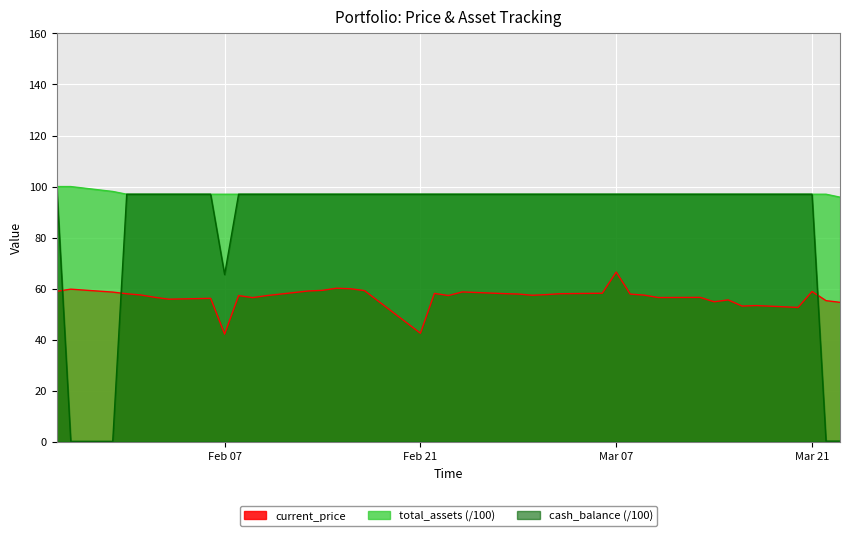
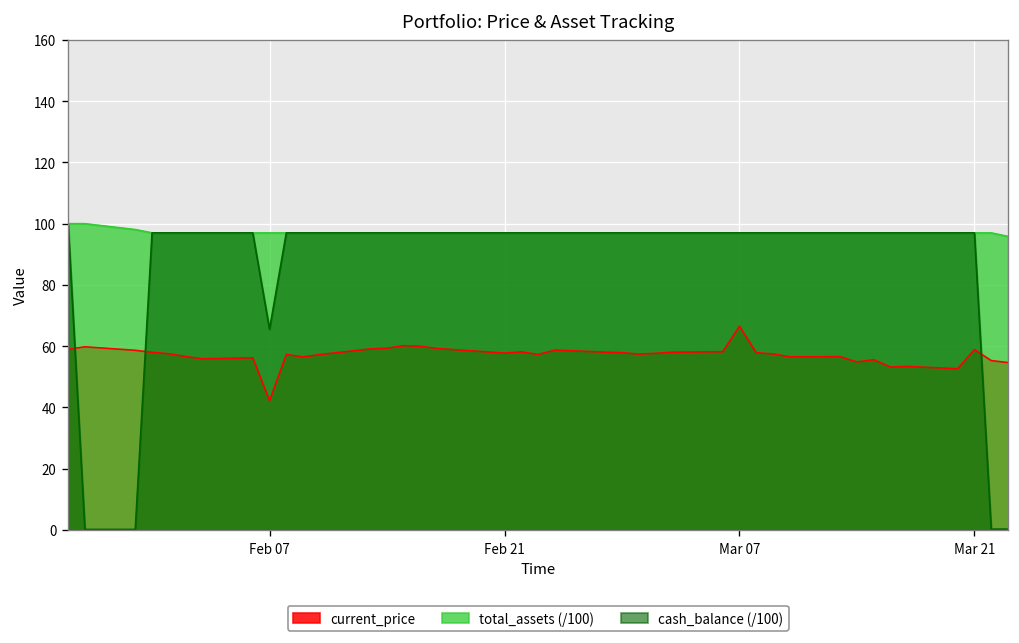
current_price, Feb 21: 43 -> 58
